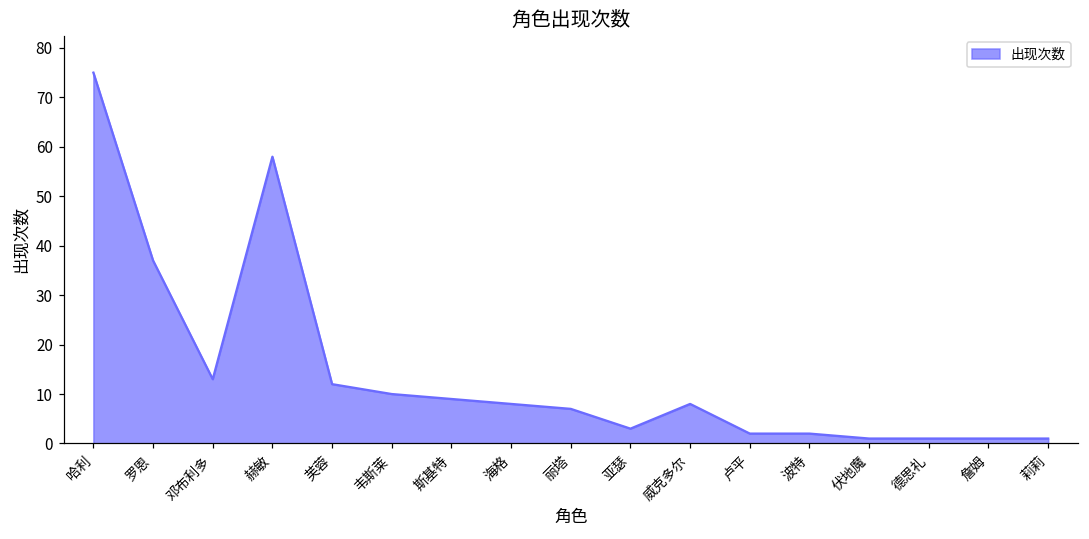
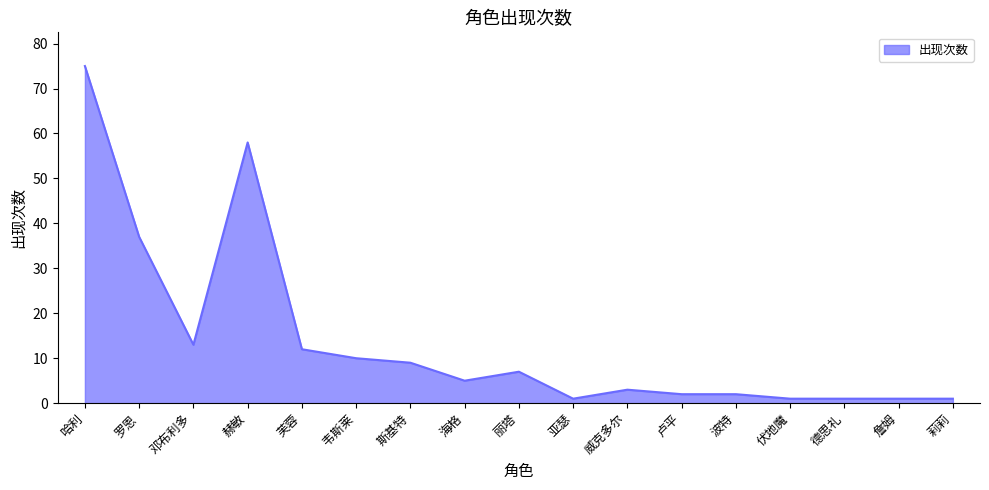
海格: 8 -> 5
亚瑟: 3 -> 1
威克多尔: 8 -> 3
